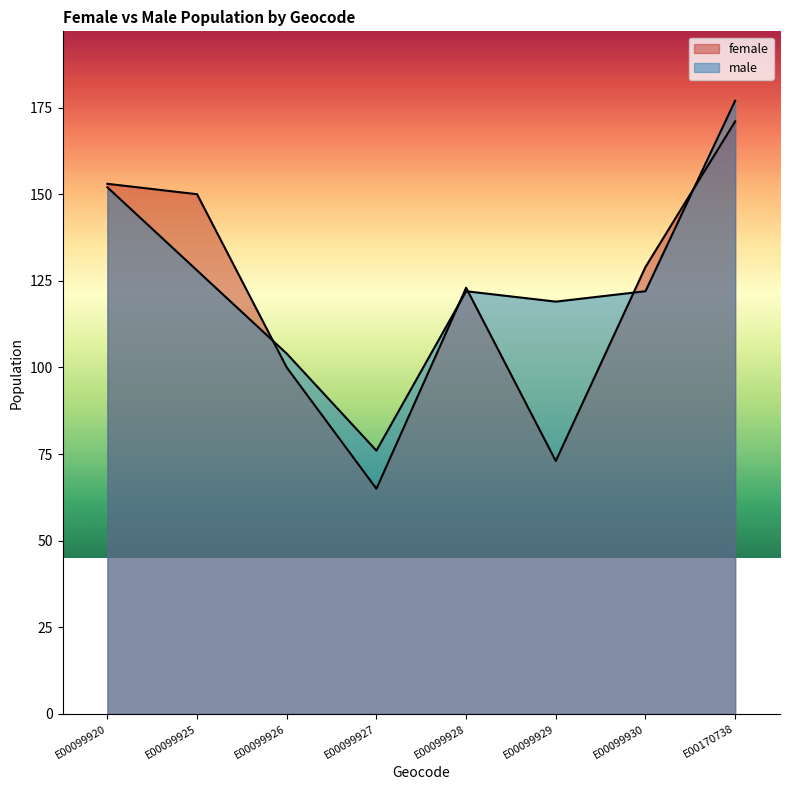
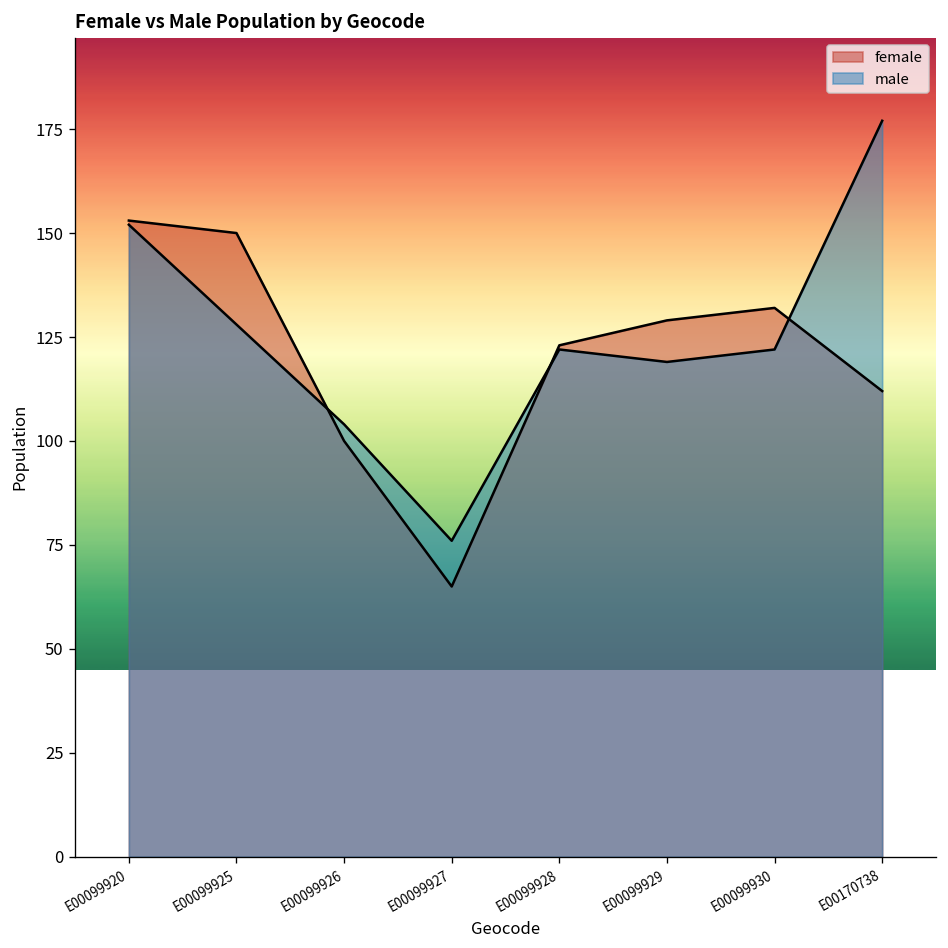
female, E00099929: 73 -> 129
female, E00099930: 129 -> 132
female, E00170738: 171 -> 112
